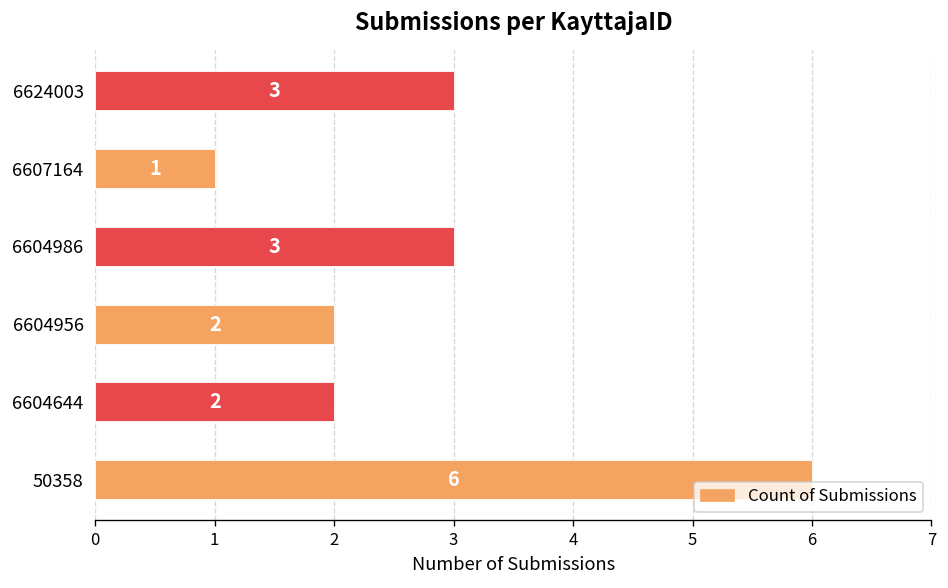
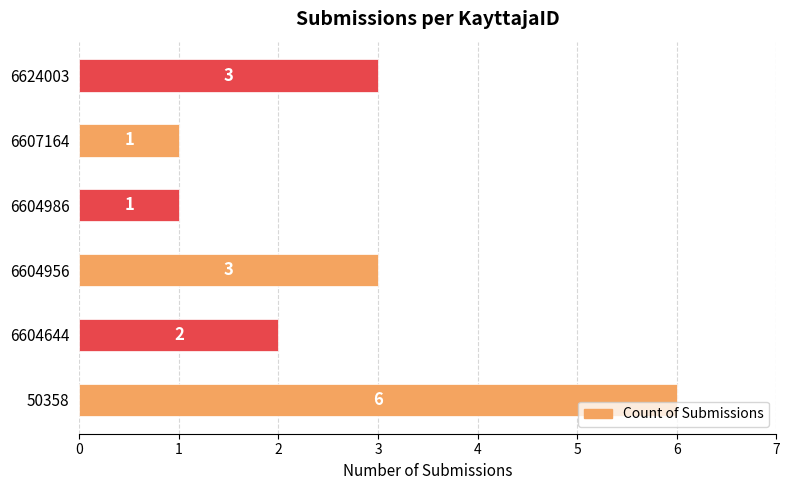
6604986: 3 -> 1
6604956: 2 -> 3
